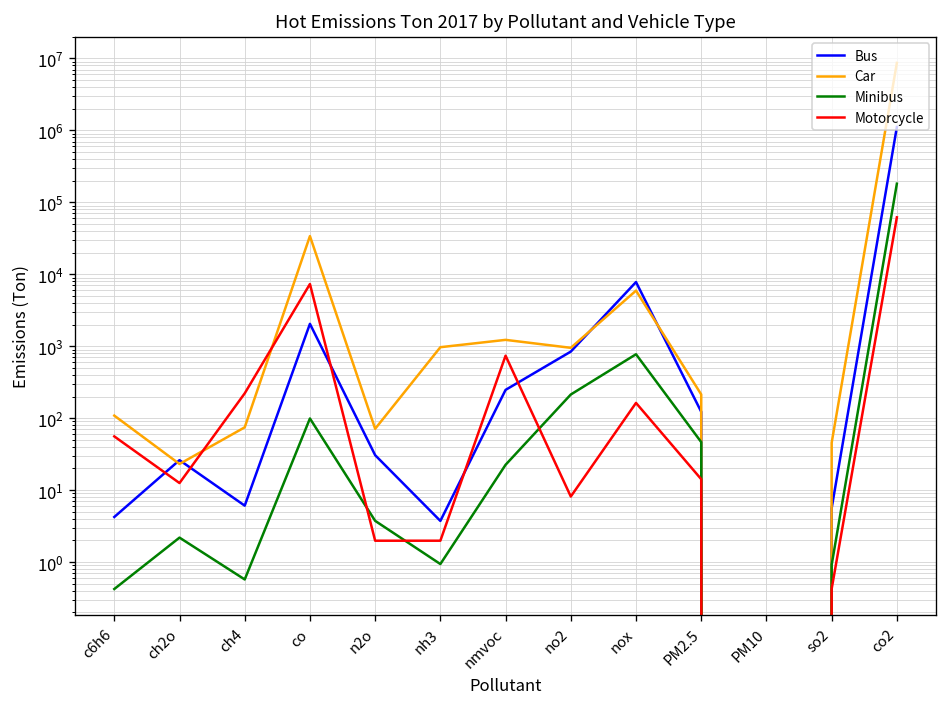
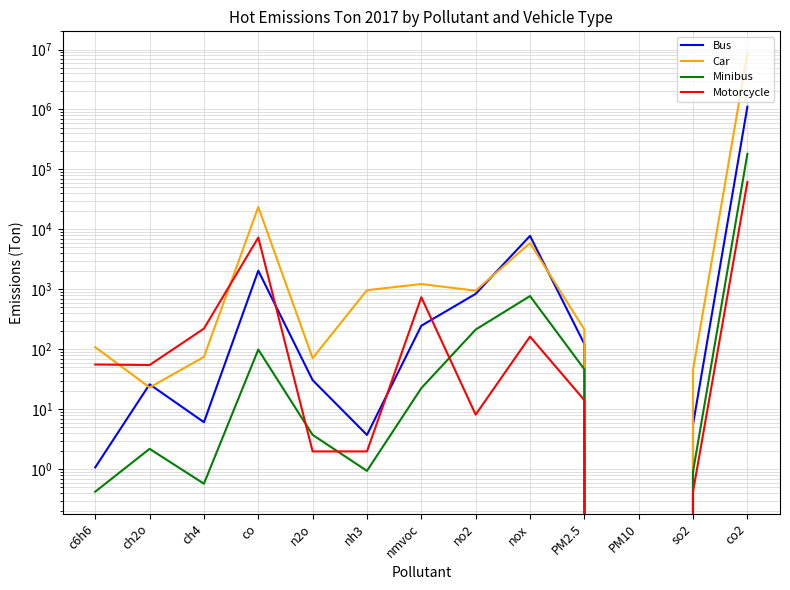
Bus, c6h6: 4 -> 1.1
Motorcycle, ch2o: 13 -> 50
Car, co: 30000 -> 24000
